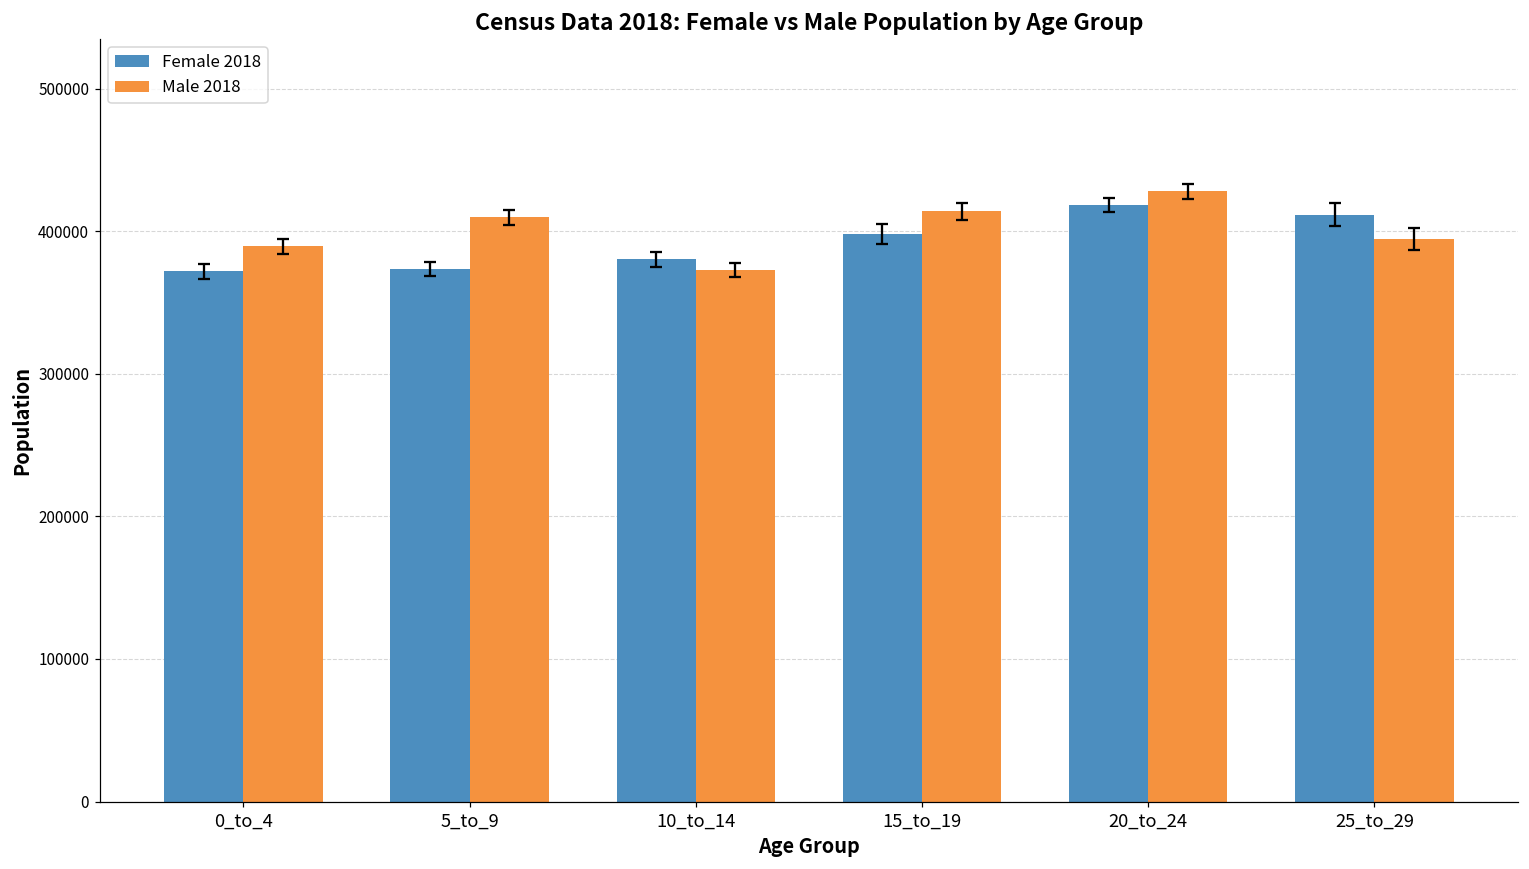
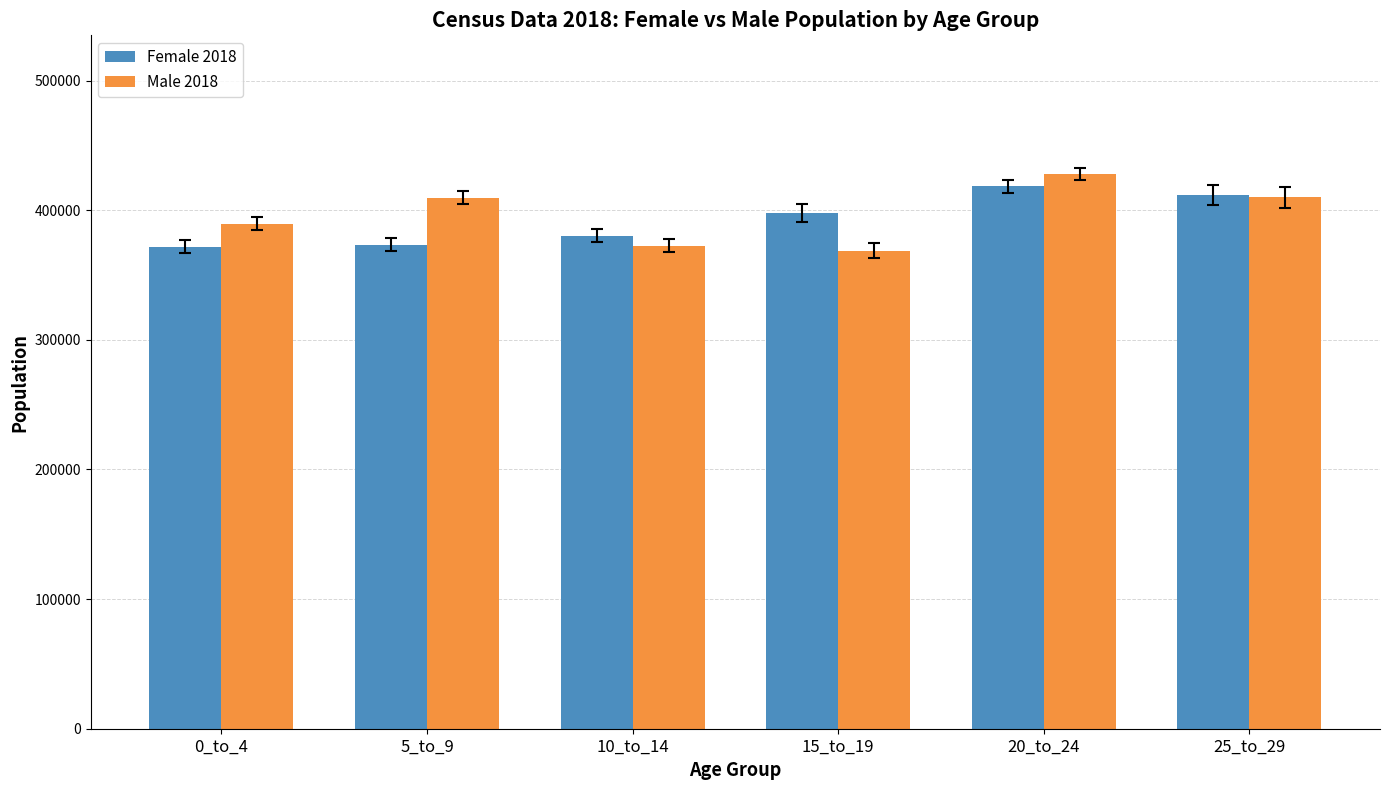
Male 2018, 15_to_19: 414000 -> 369000
Male 2018, 25_to_29: 395000 -> 410000
